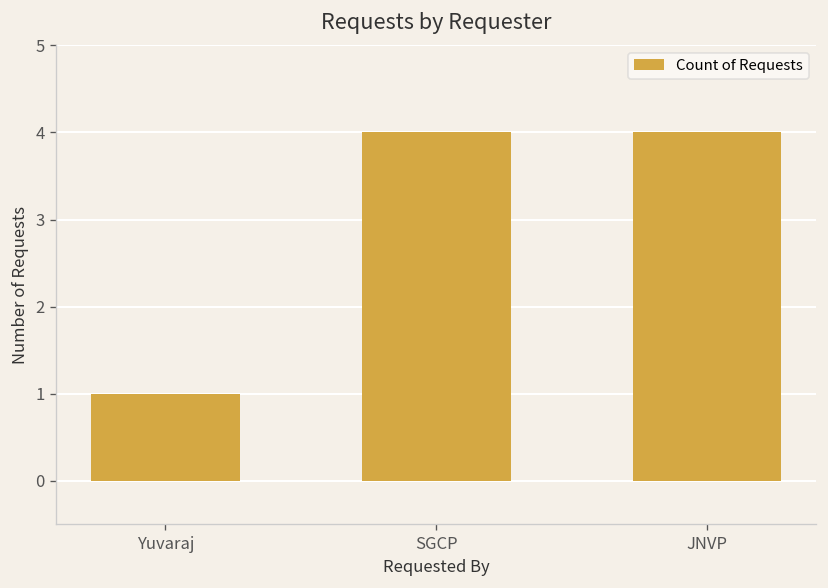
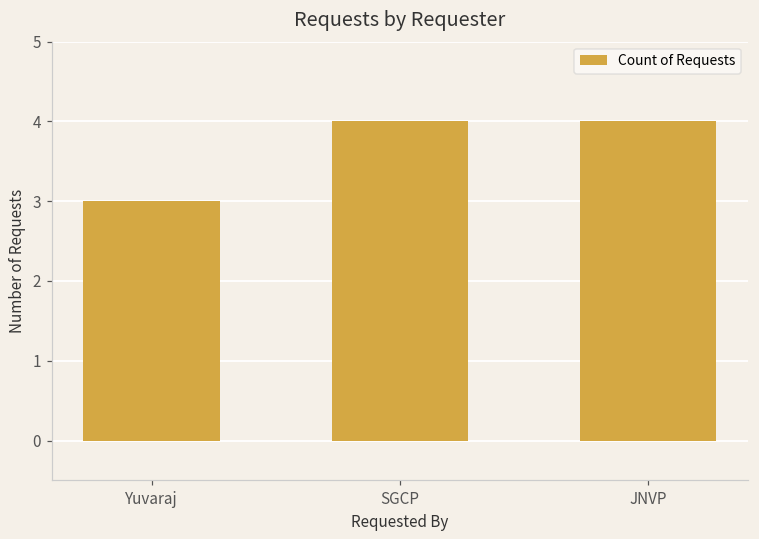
Yuvaraj: 1 -> 3
